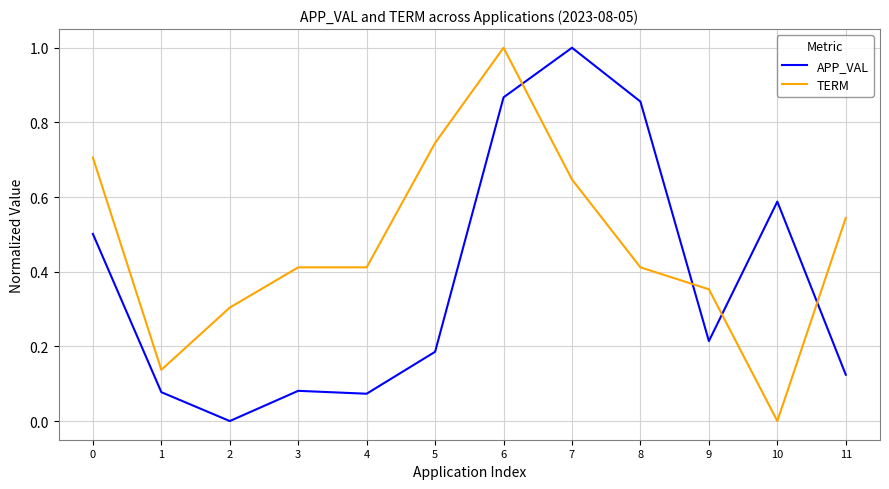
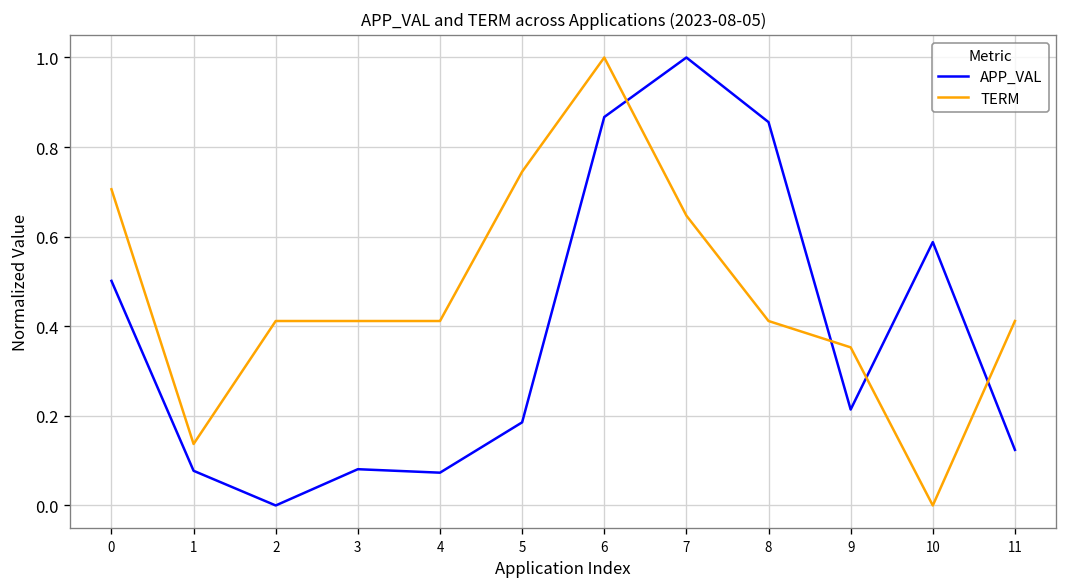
TERM, 2: 0.30 -> 0.41
TERM, 11: 0.54 -> 0.41
